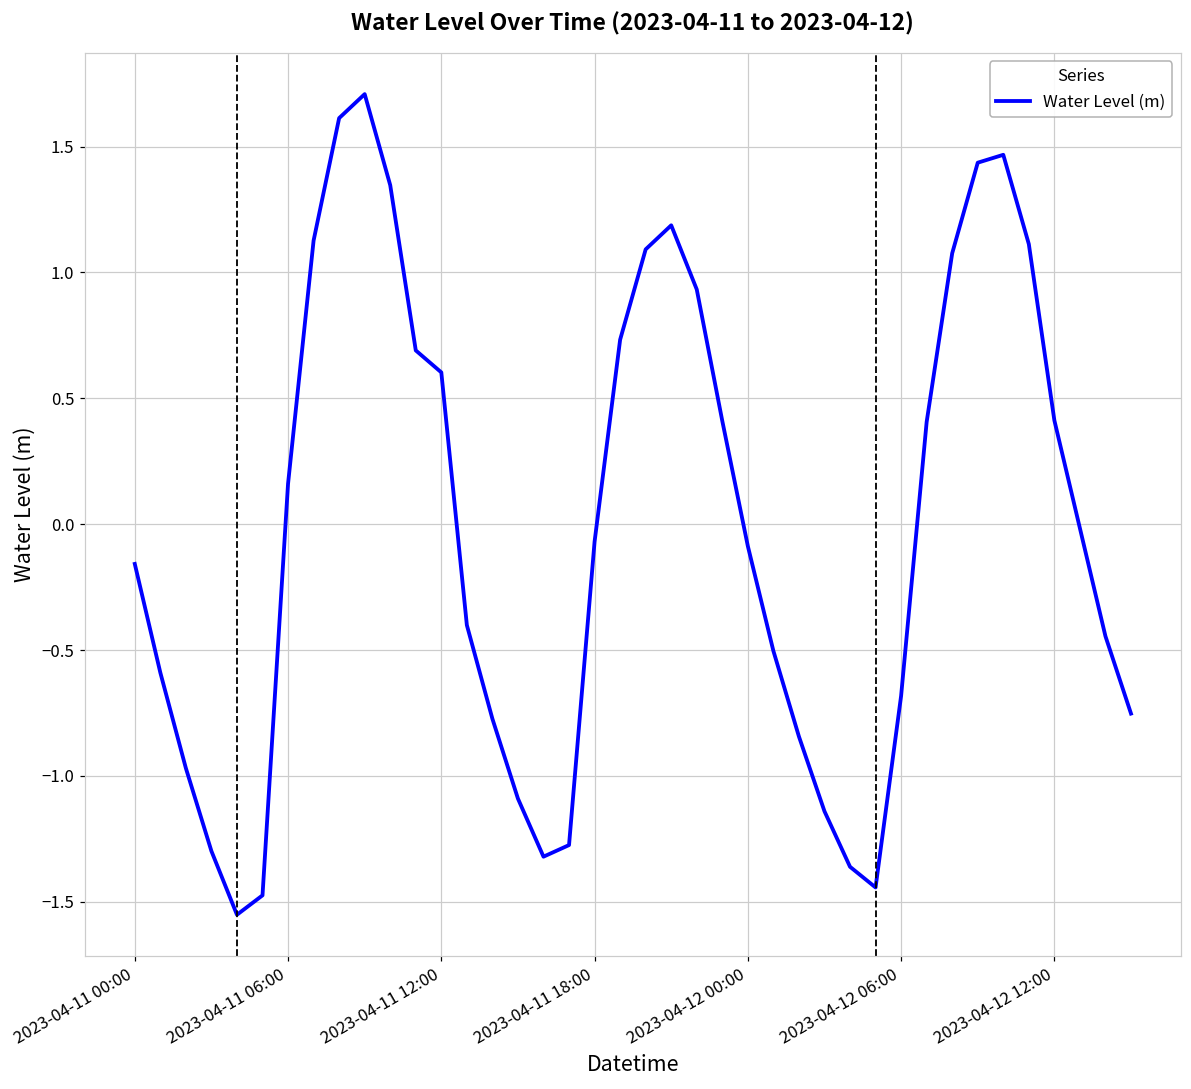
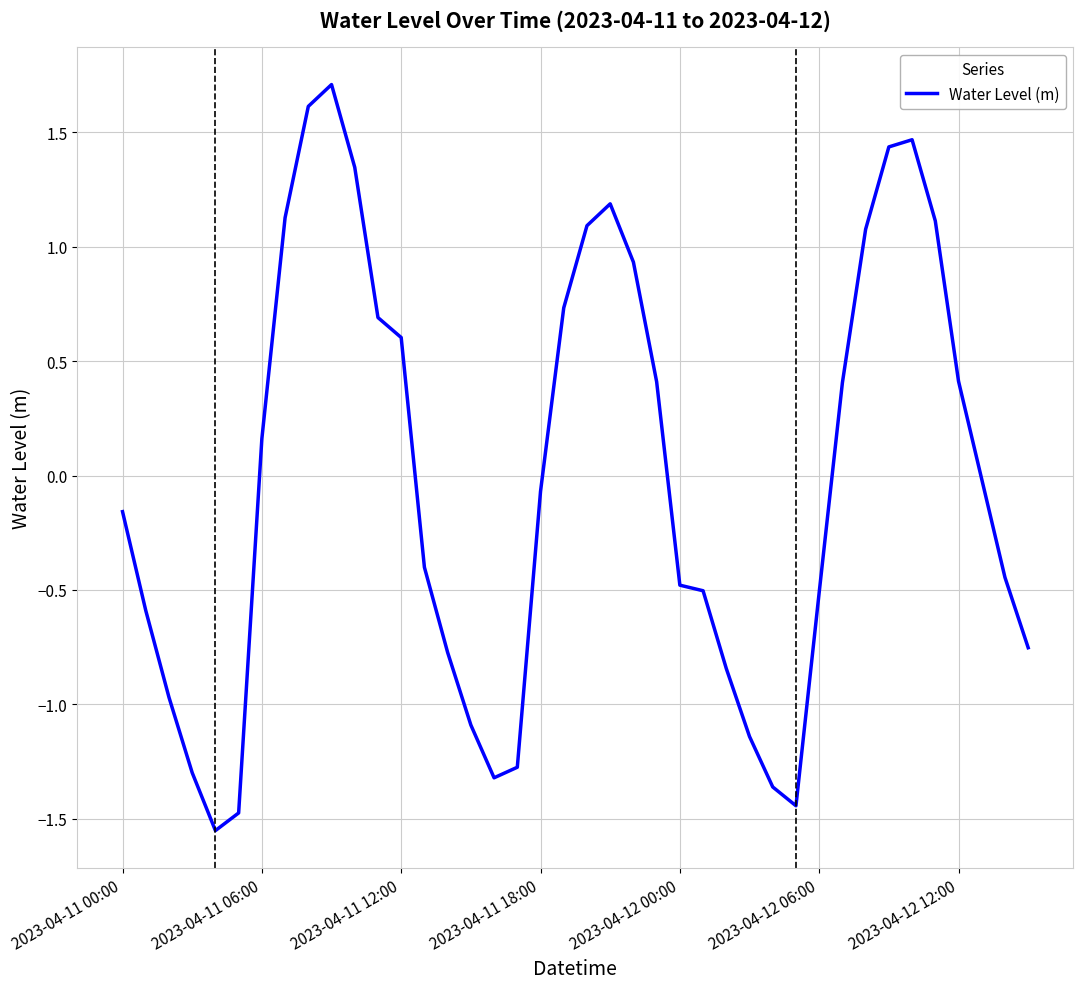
2023-04-12 00:00: -0.09 -> -0.48
2023-04-12 06:00: -0.68 -> -0.51
